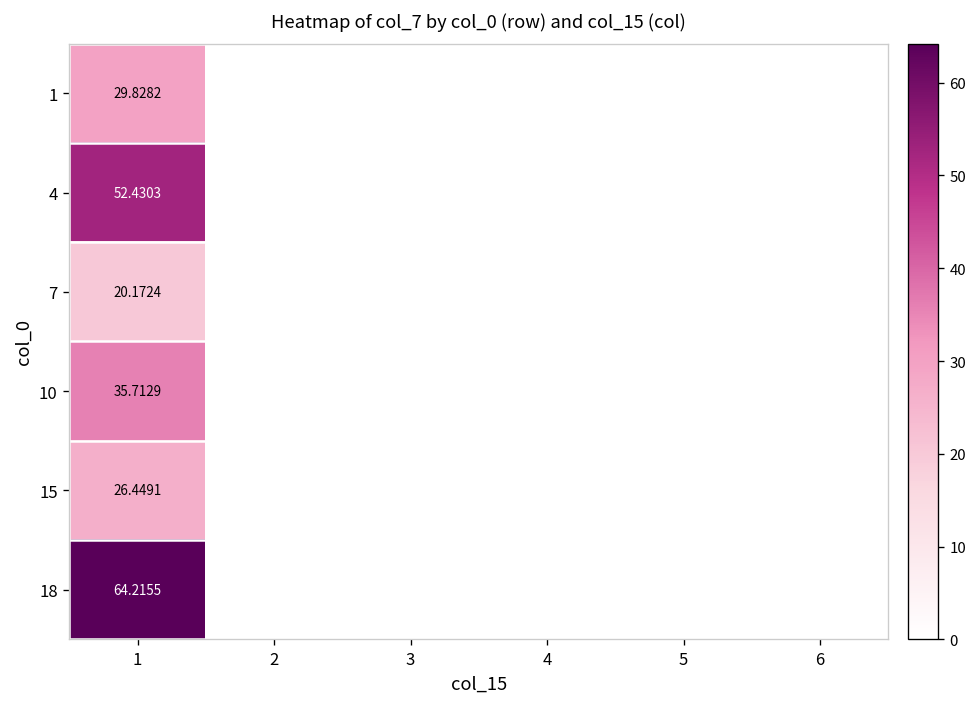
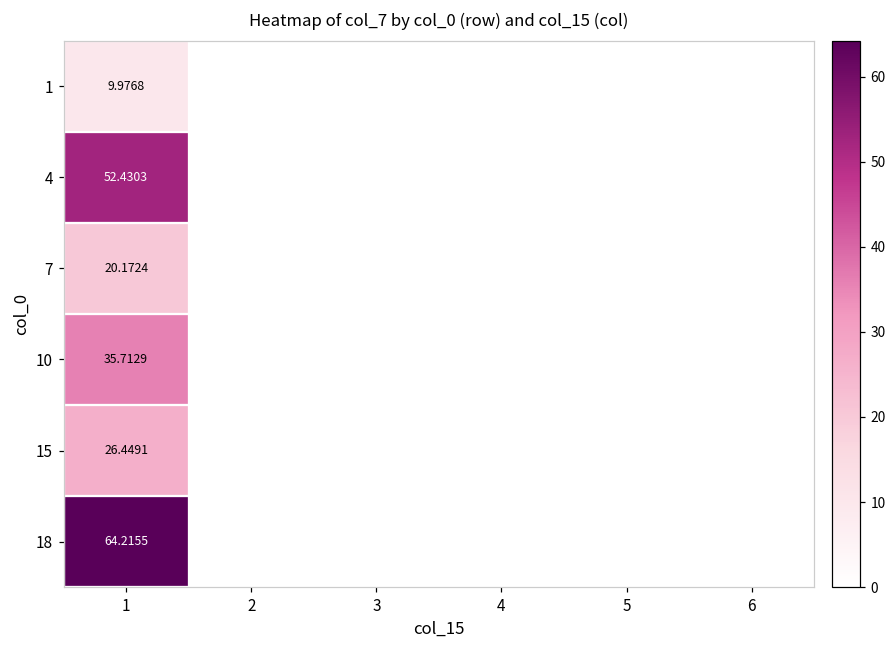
1, 1: 29.8282 -> 9.9768
